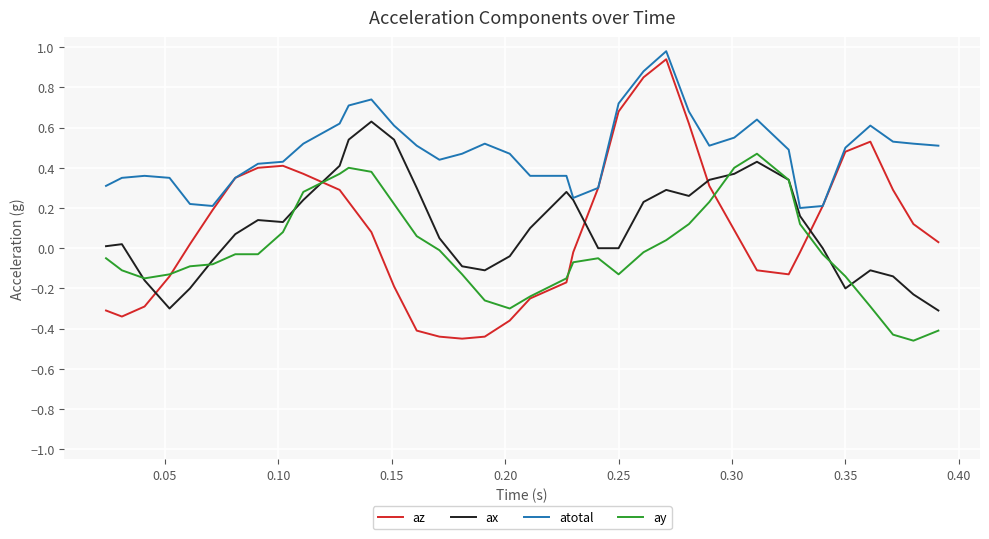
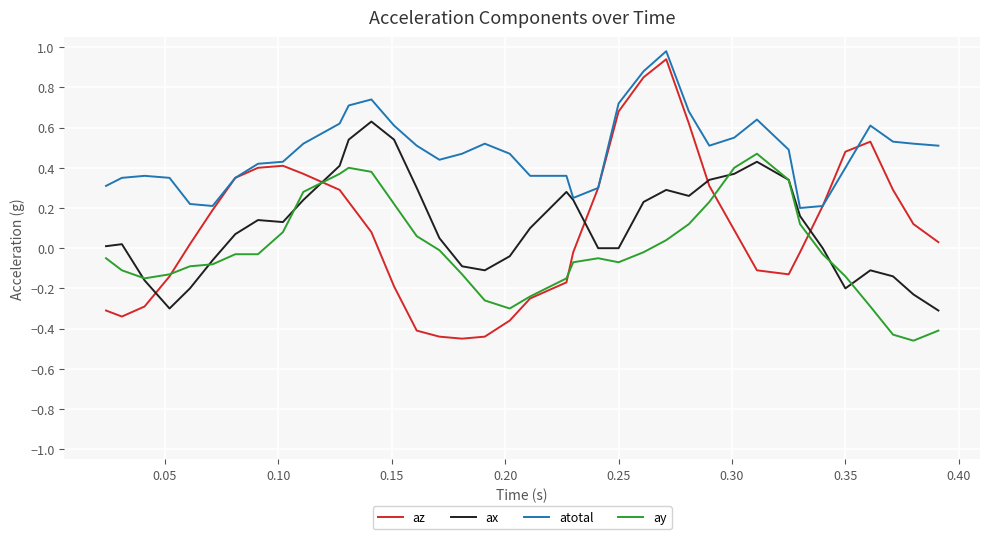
ay, 0.25: -0.13 -> -0.07
atotal, 0.35: 0.5 -> 0.4
